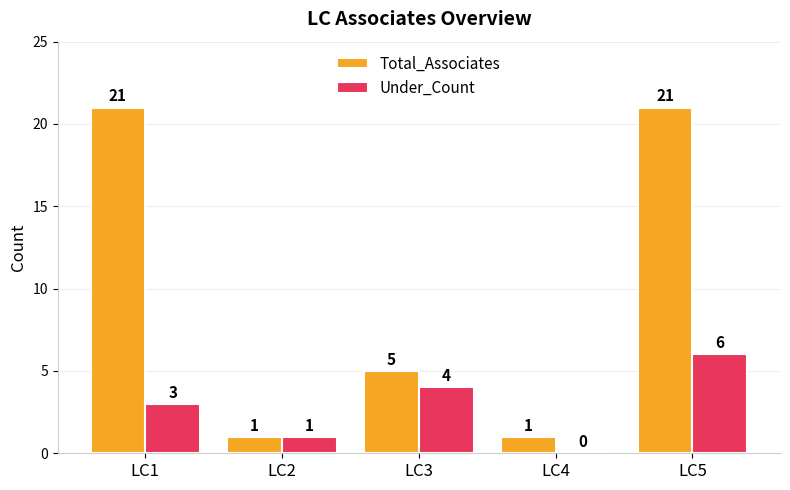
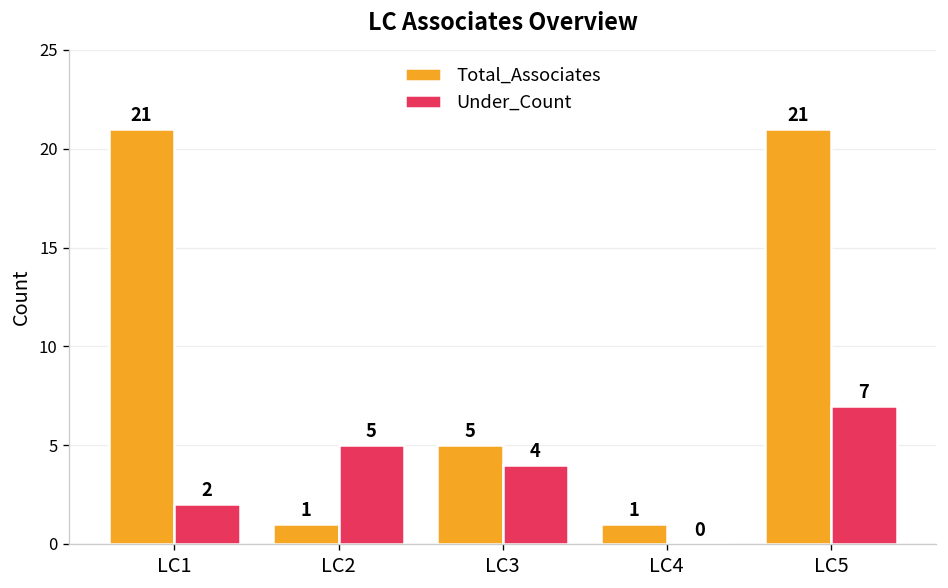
Under_Count, LC1: 3 -> 2
Under_Count, LC2: 1 -> 5
Under_Count, LC5: 6 -> 7
